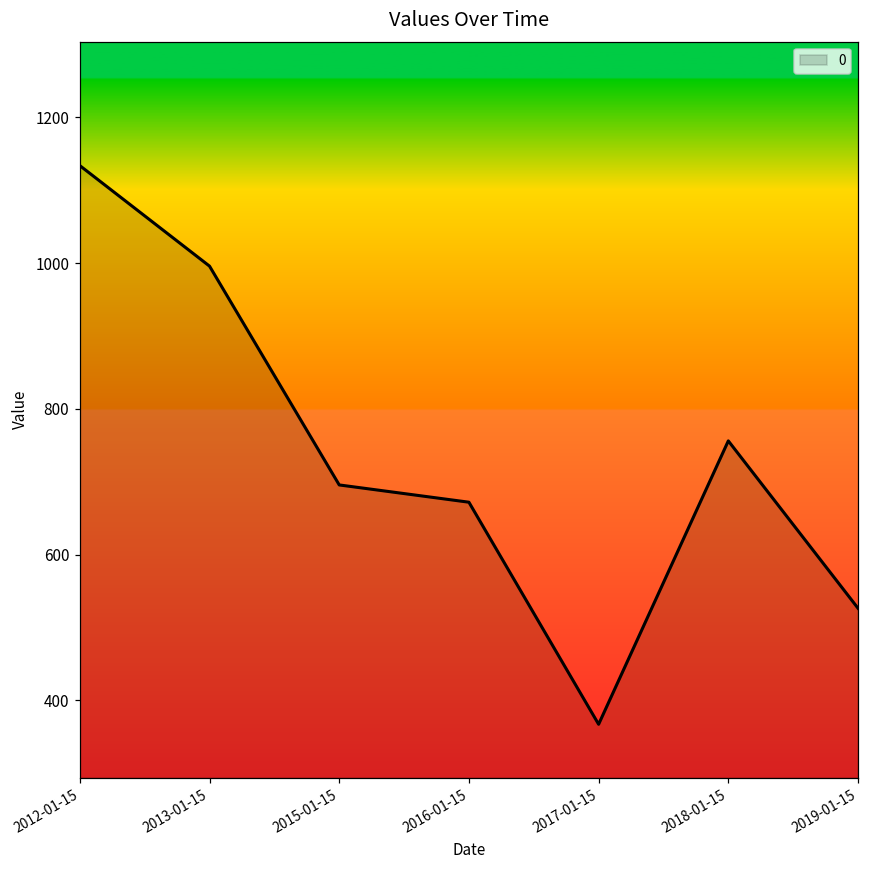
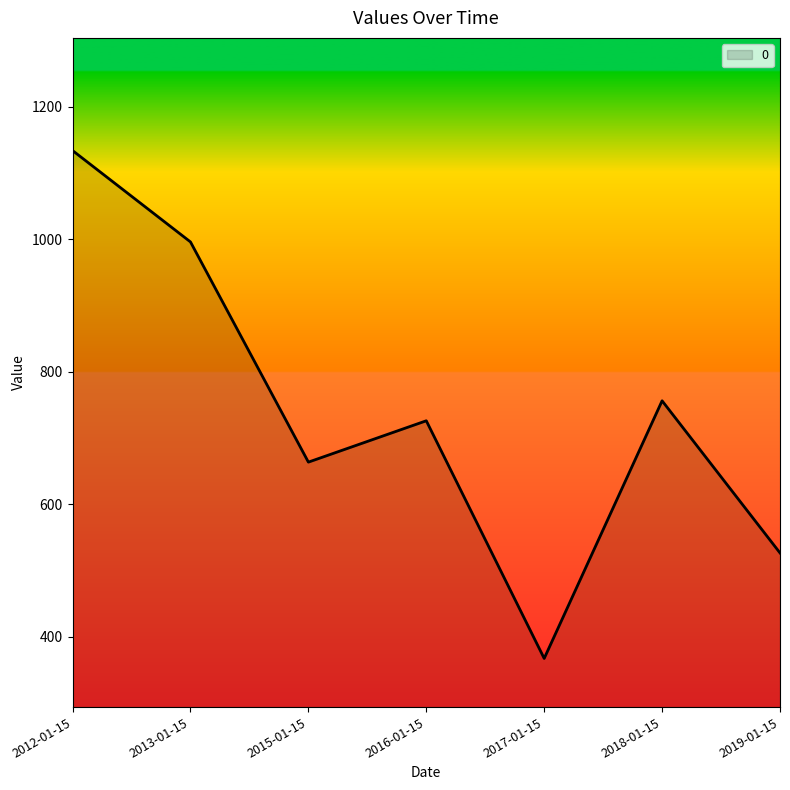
2015-01-15: 700 -> 660
2016-01-15: 670 -> 730
